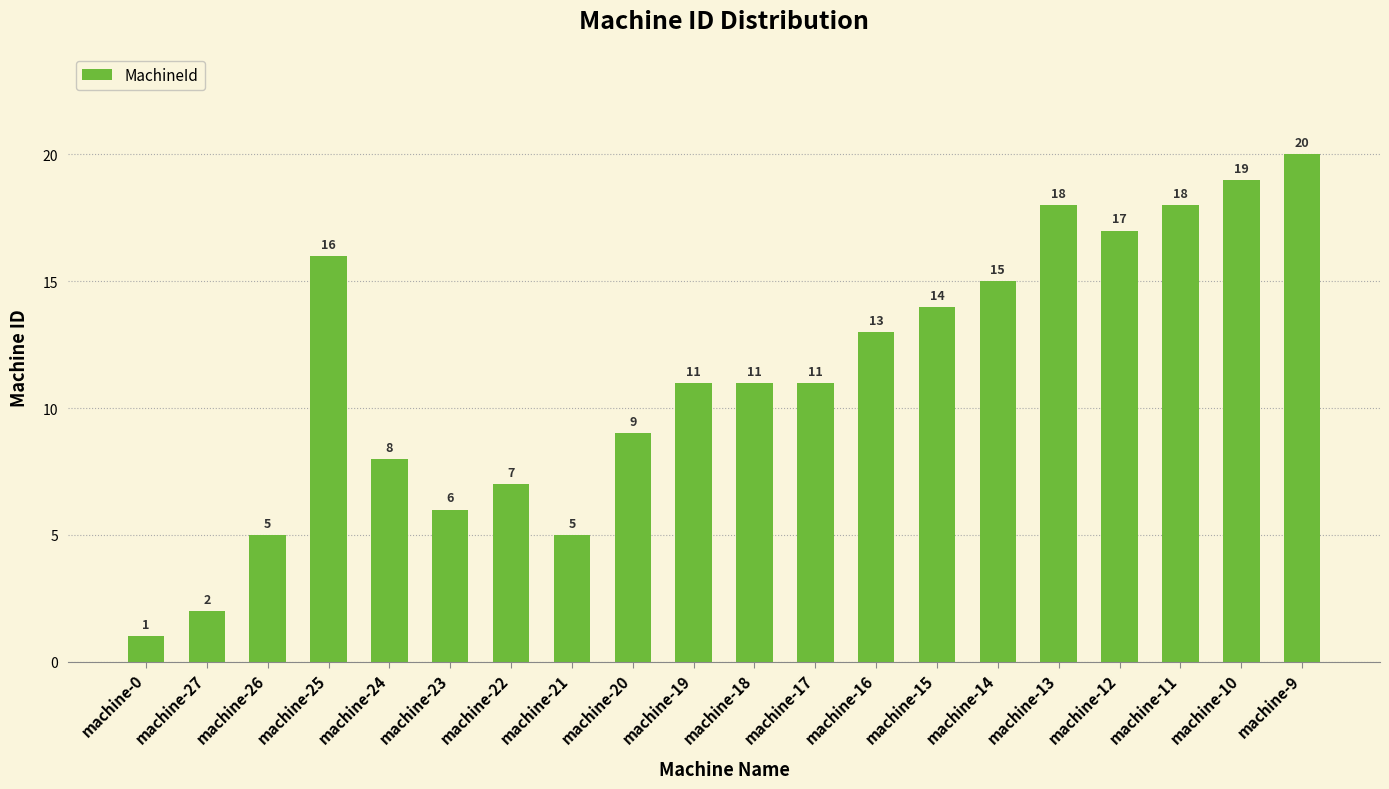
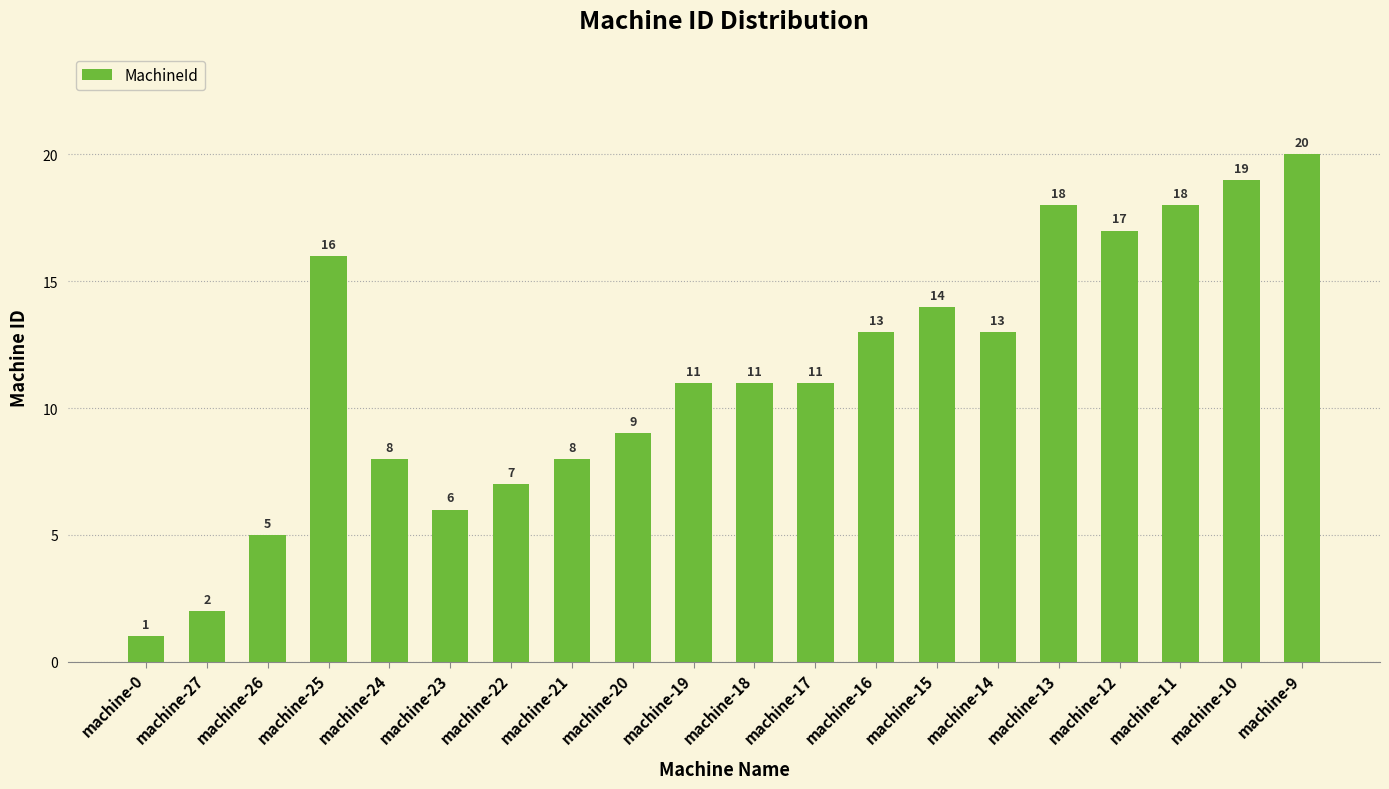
machine-21: 5 -> 8
machine-14: 15 -> 13
